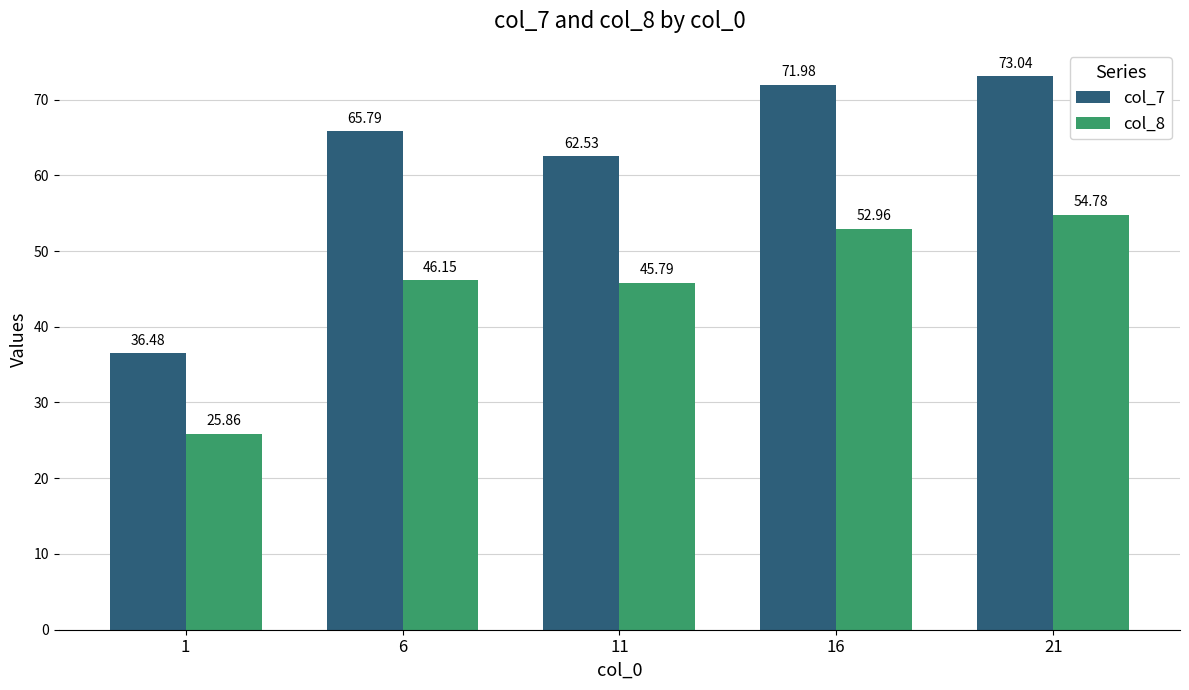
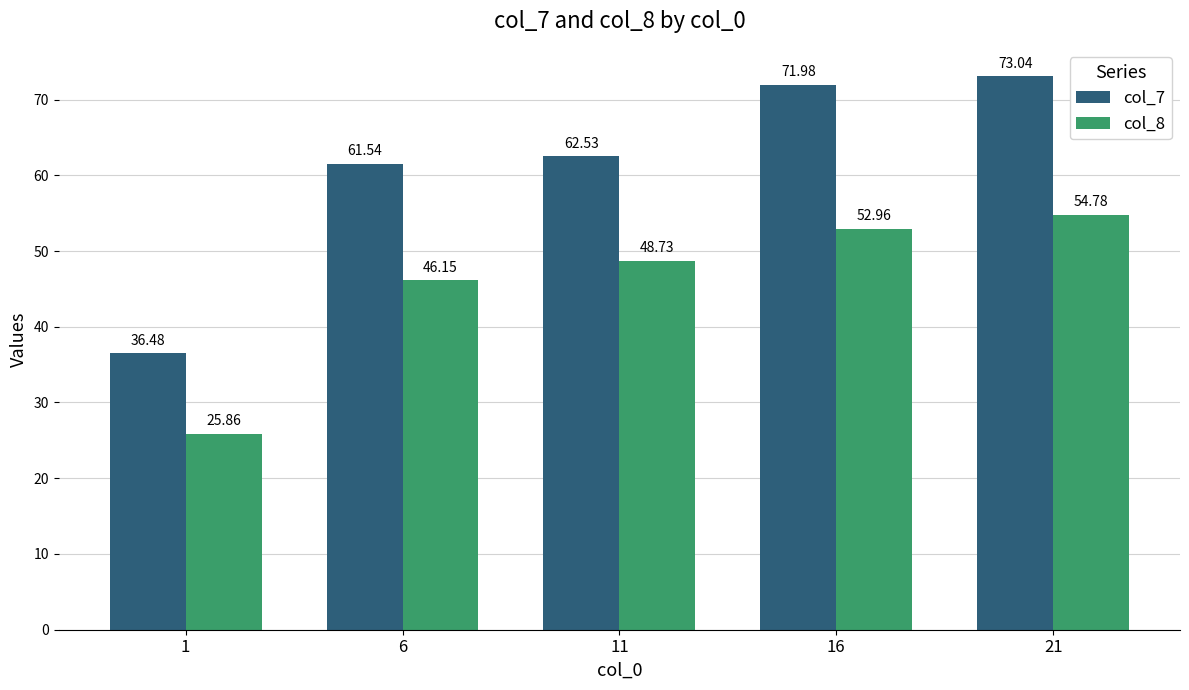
col_7, 6: 65.79 -> 61.54
col_8, 11: 45.79 -> 48.73
